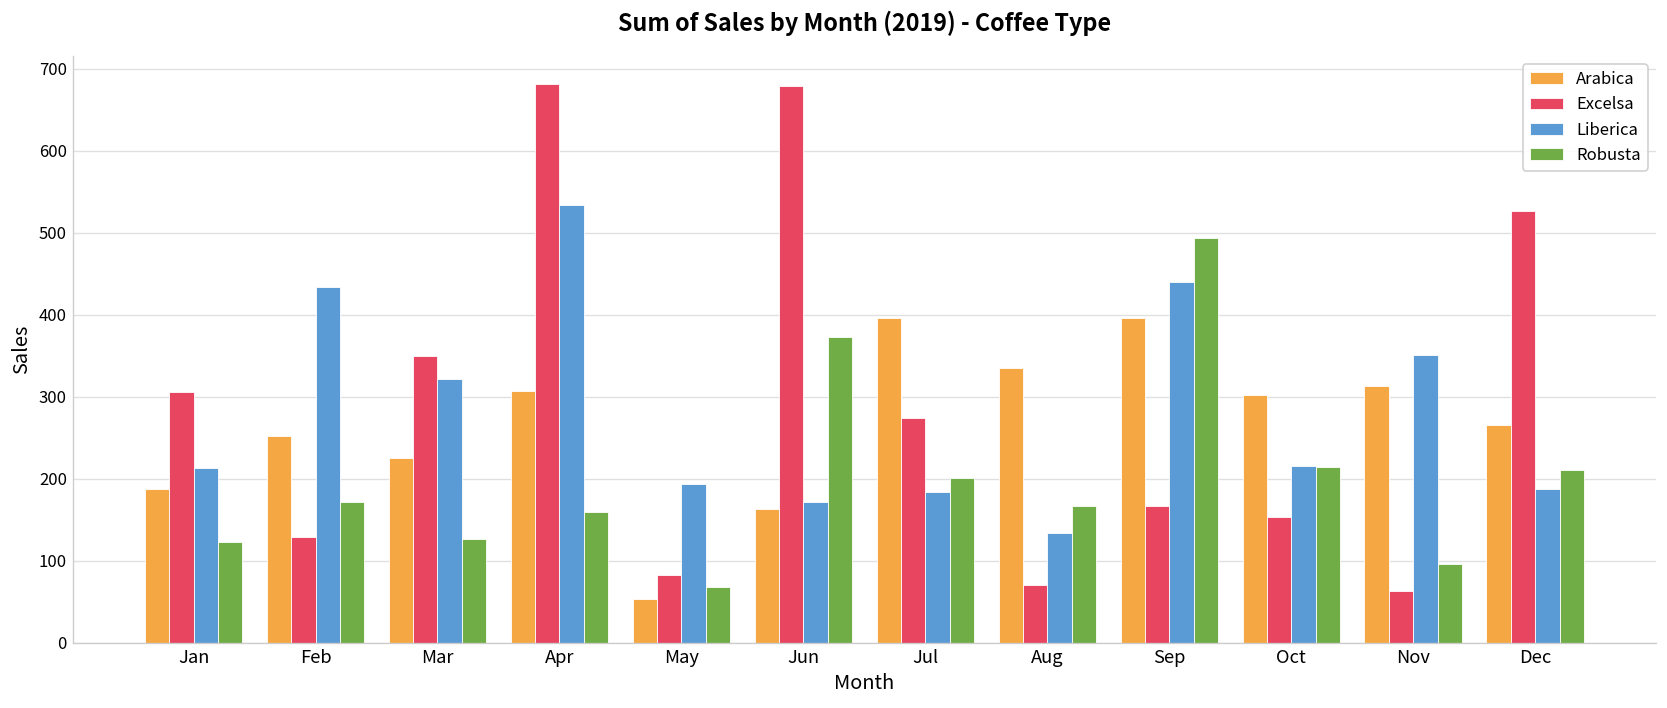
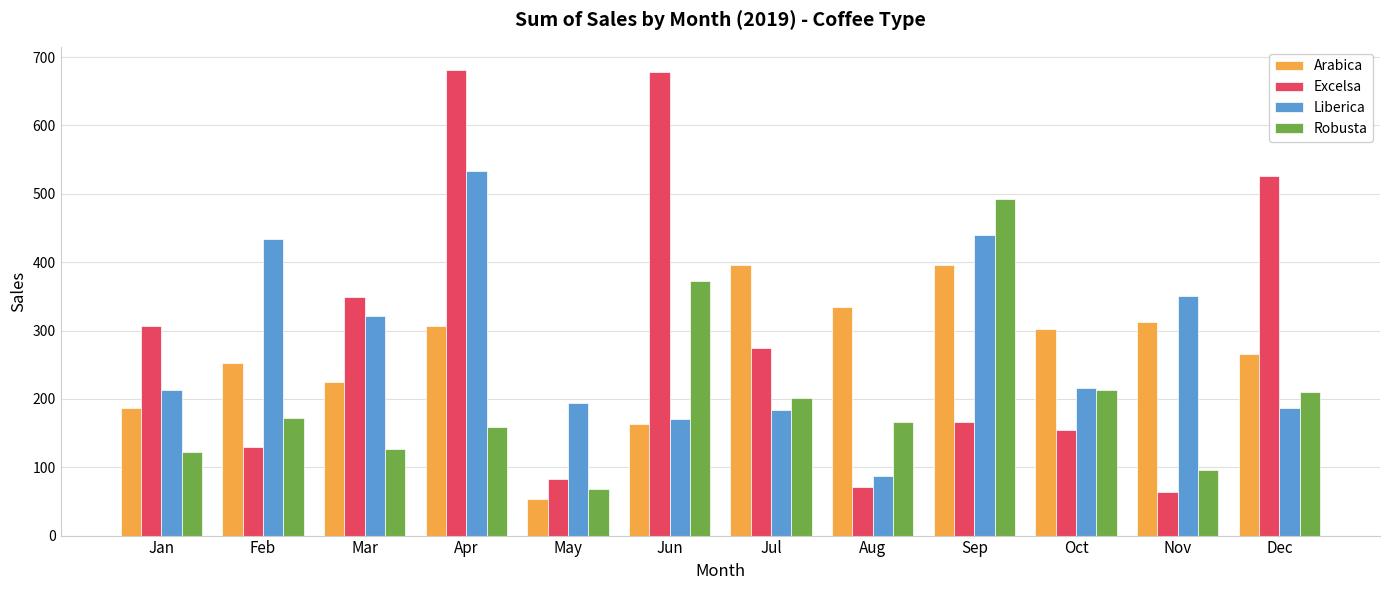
Liberica, Aug: 130 -> 90
